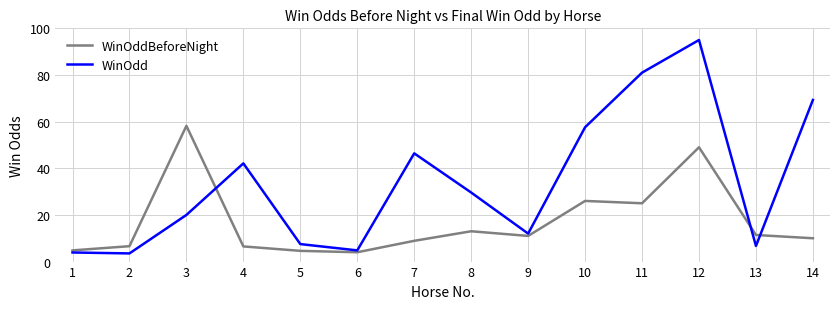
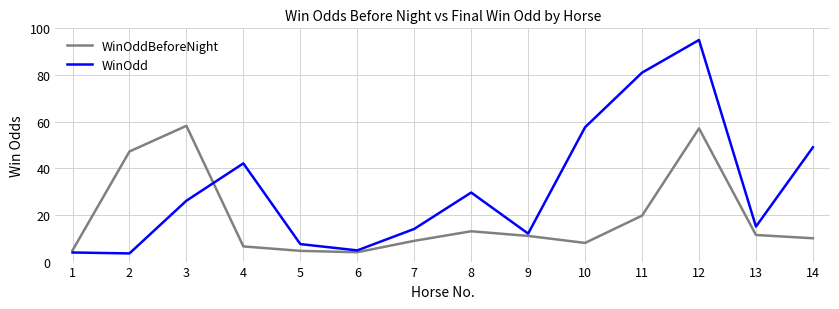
WinOddBeforeNight, 2: 7 -> 47
WinOdd, 3: 20 -> 26
WinOdd, 7: 46 -> 14
WinOddBeforeNight, 10: 26 -> 8
WinOddBeforeNight, 11: 25 -> 20
WinOddBeforeNight, 12: 49 -> 57
WinOdd, 13: 7 -> 15
WinOdd, 14: 69 -> 49
